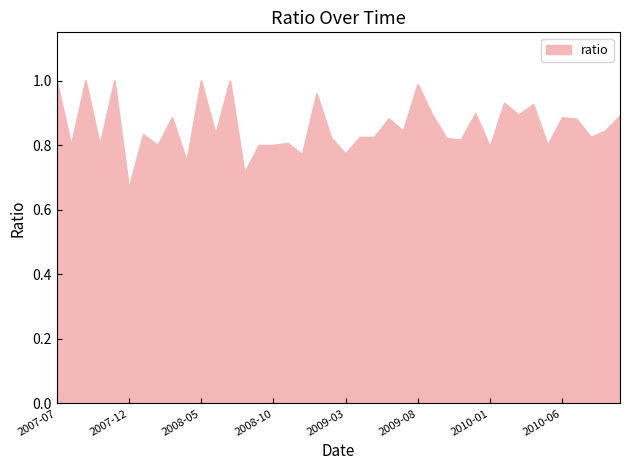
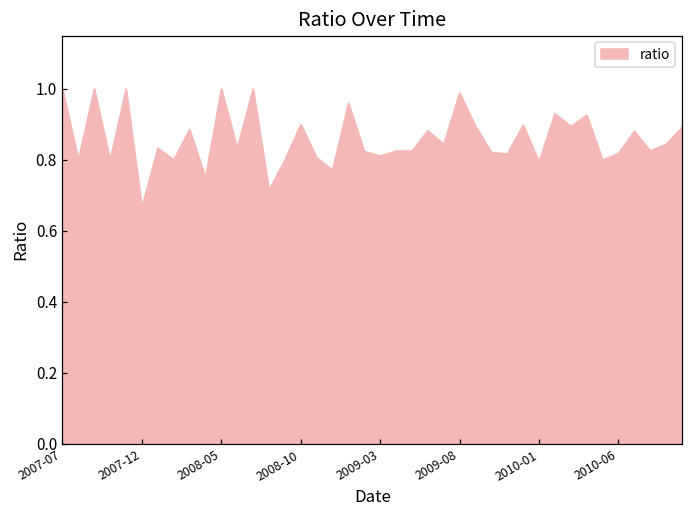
2008-10: 0.8 -> 0.9
2009-03: 0.77 -> 0.81
2010-06: 0.89 -> 0.82
